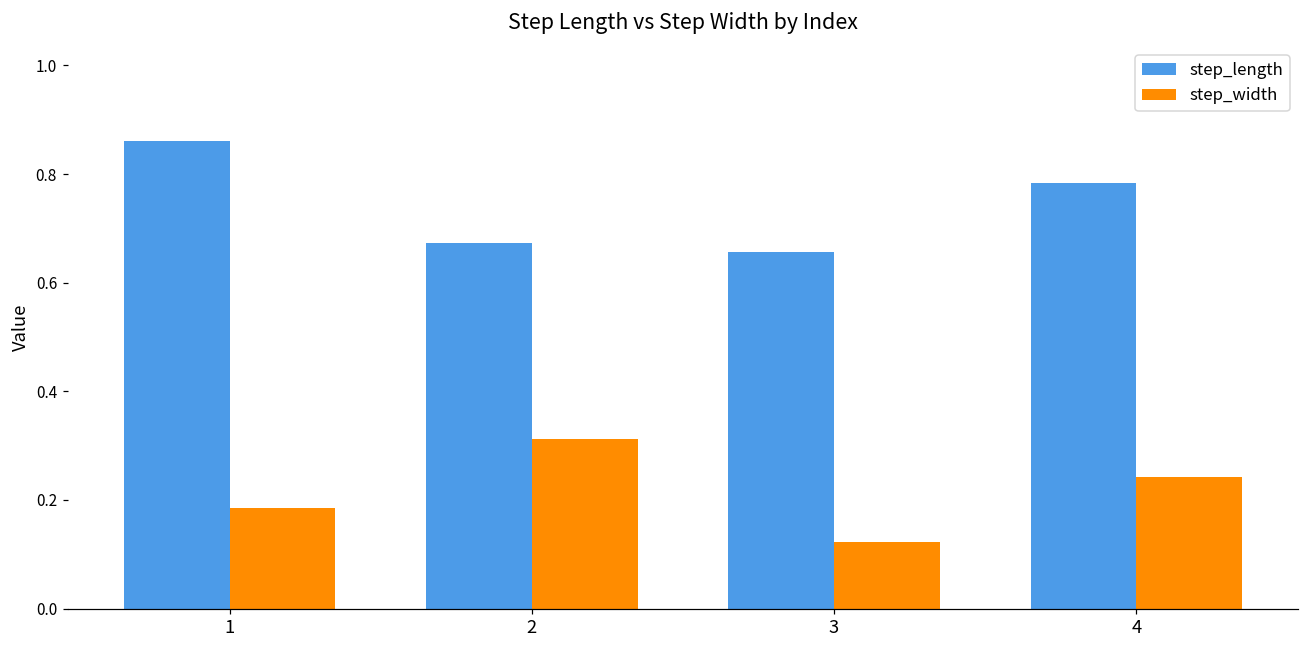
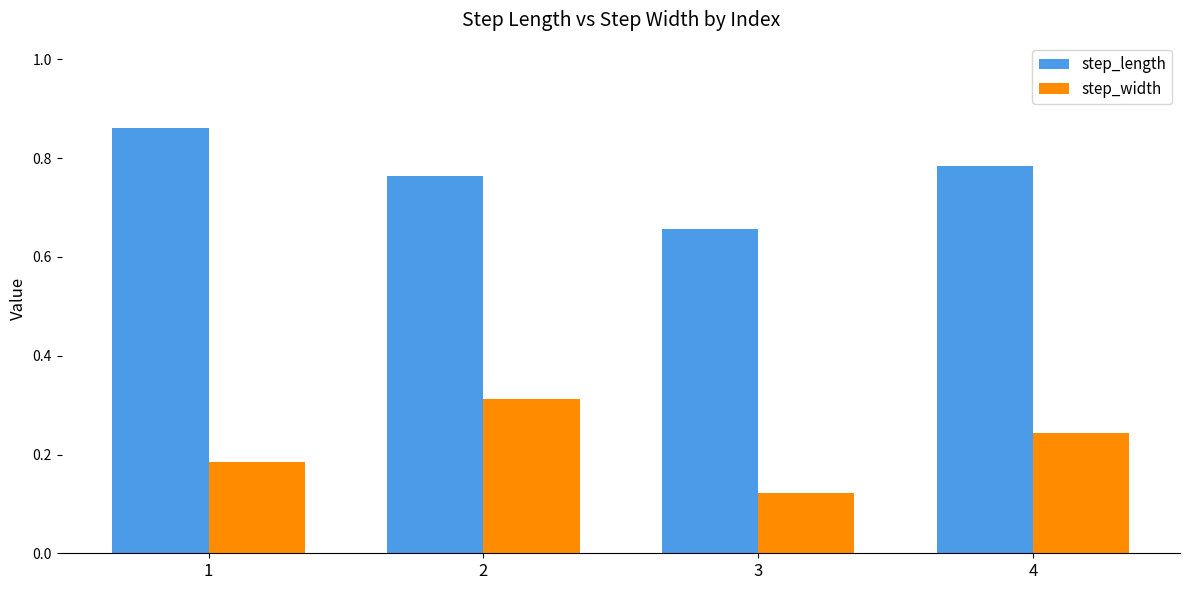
step_length, 2: 0.67 -> 0.76
